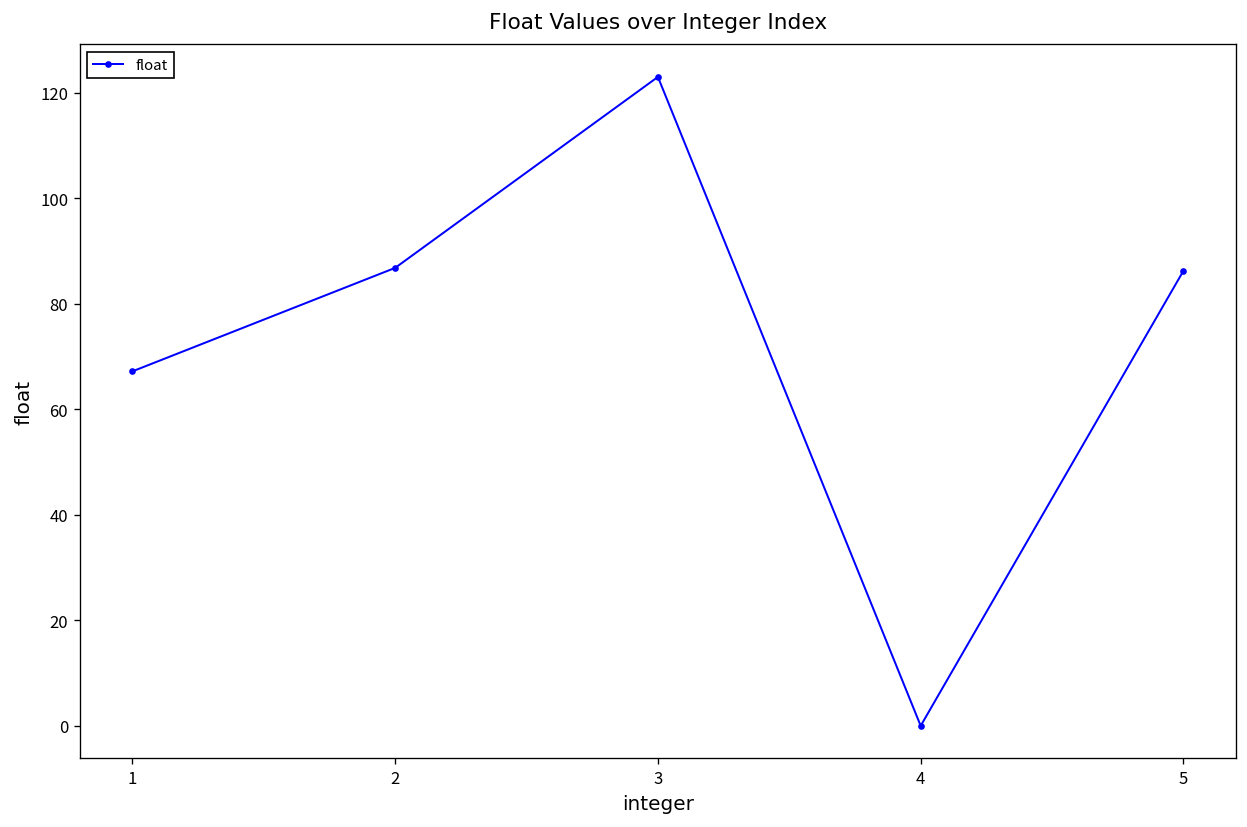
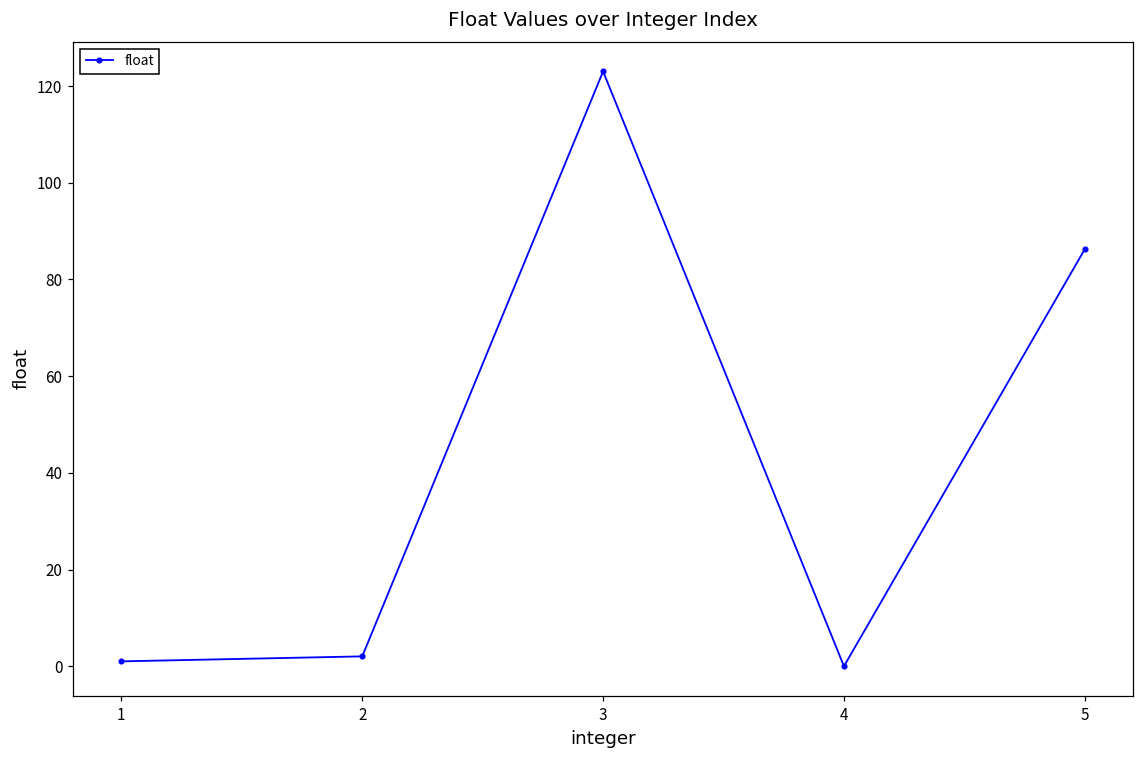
1: 67 -> 1
2: 87 -> 2
